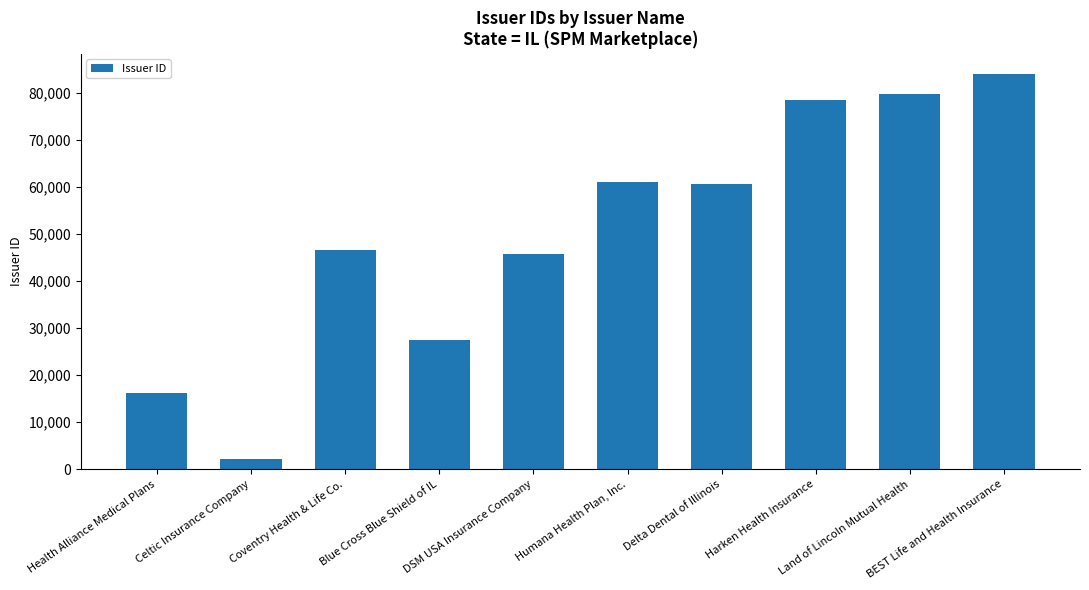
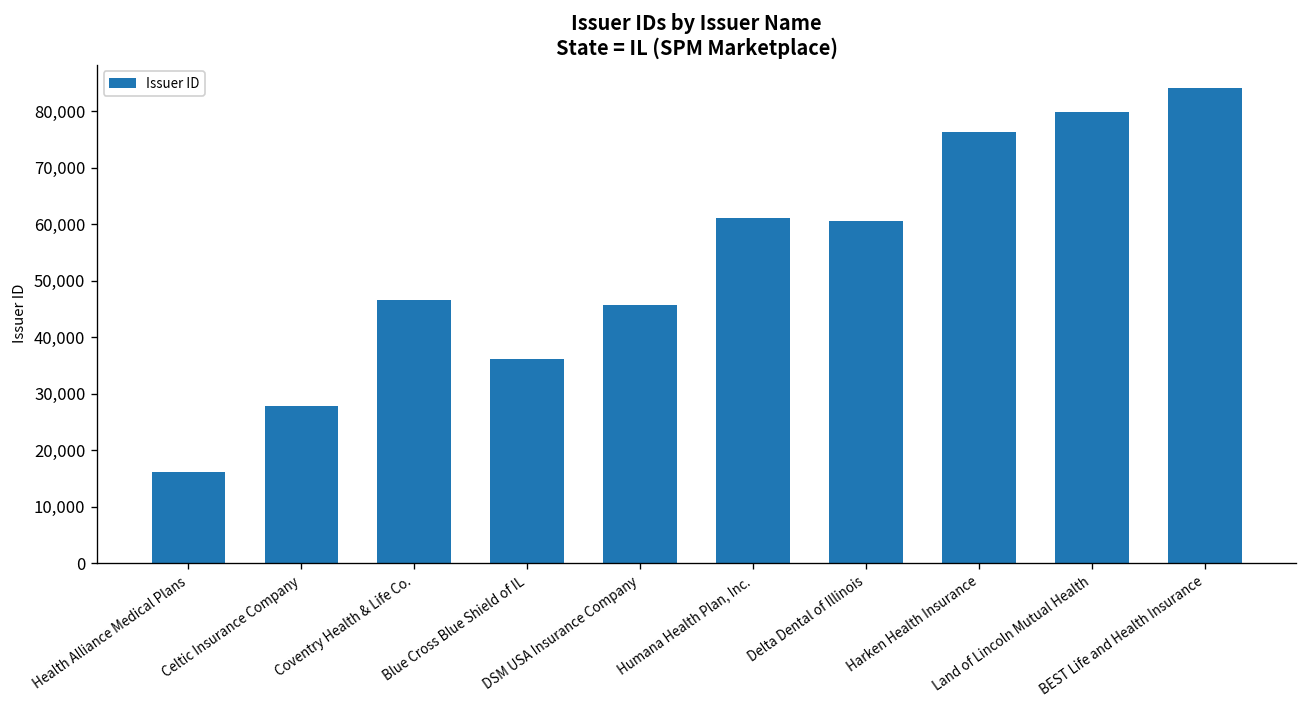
Celtic Insurance Company: 2,000 -> 28,000
Blue Cross Blue Shield of IL: 27,000 -> 36,000
Harken Health Insurance: 78,000 -> 76,000
